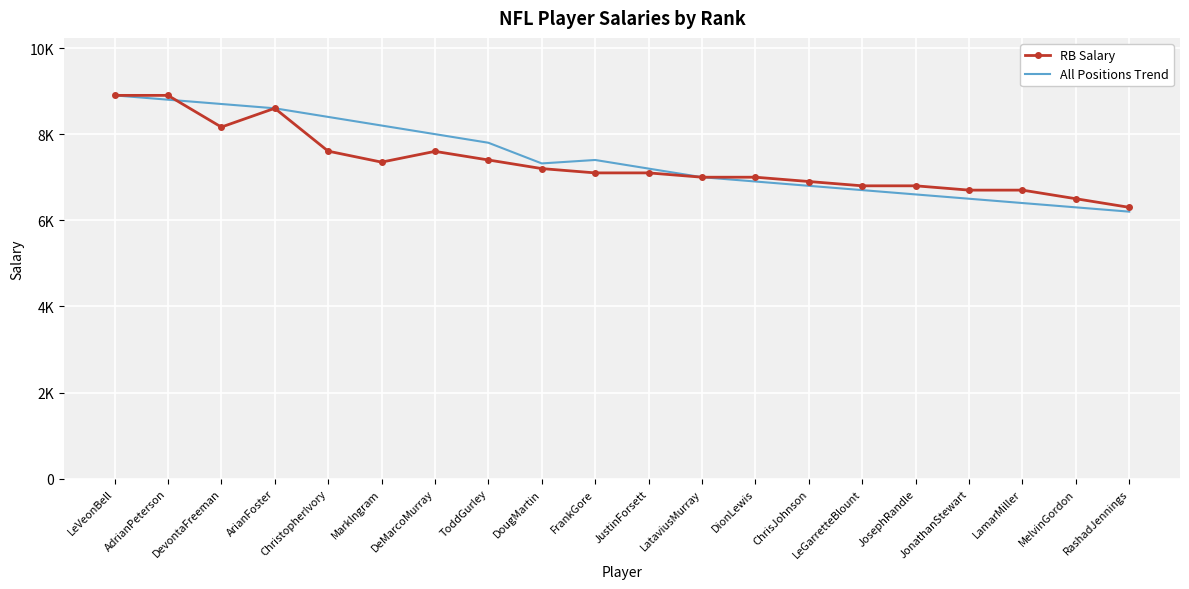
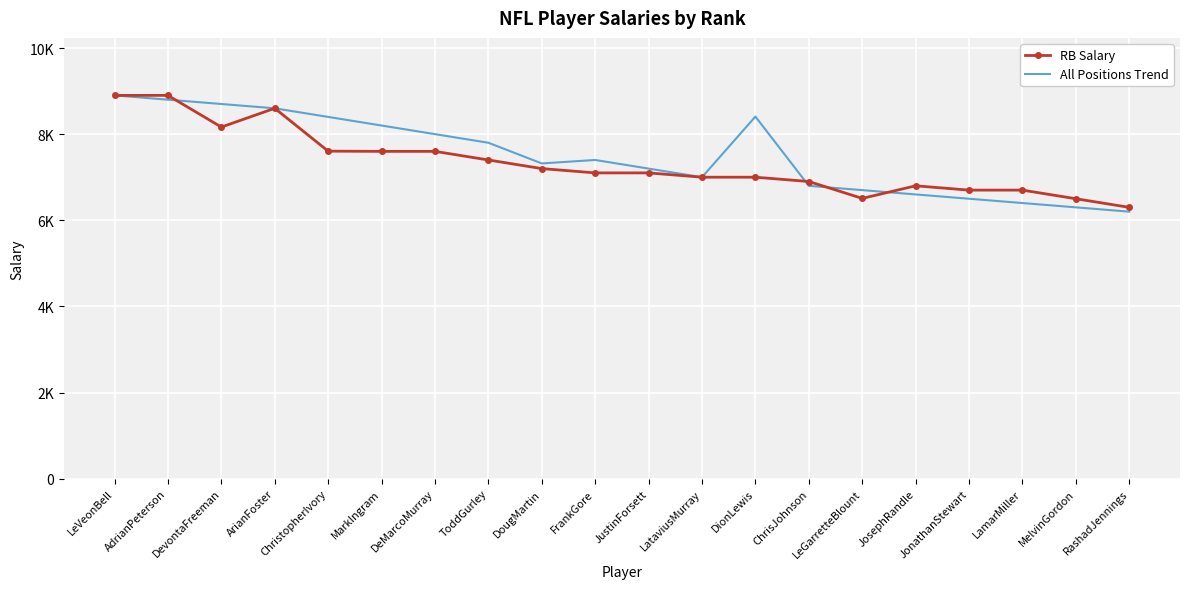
RB Salary, MarkIngram: 7400 -> 7600
All Positions Trend, DionLewis: 6900 -> 8400
RB Salary, LeGarretteBlount: 6800 -> 6500
